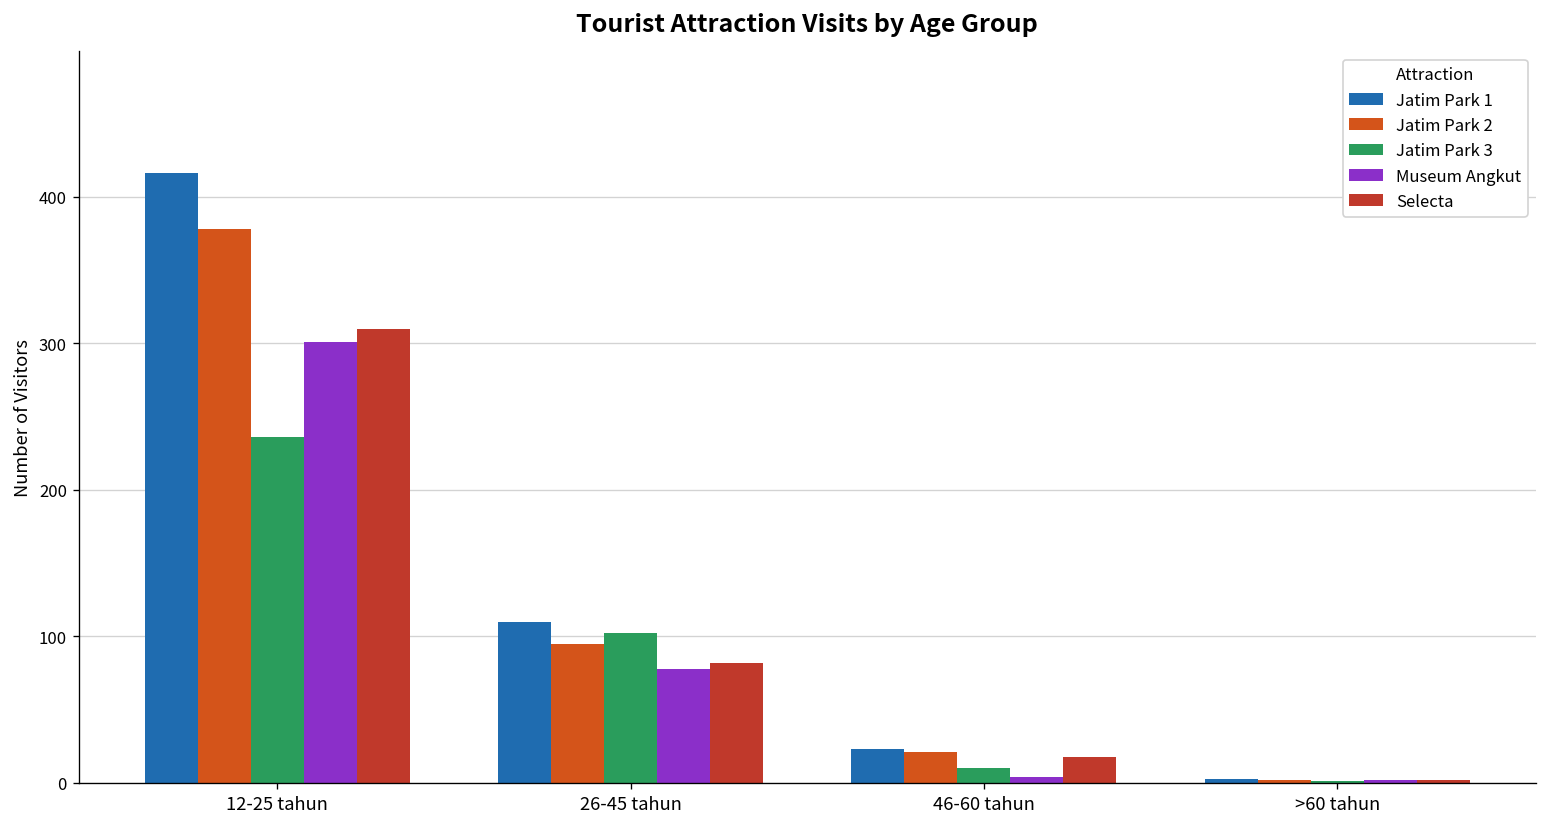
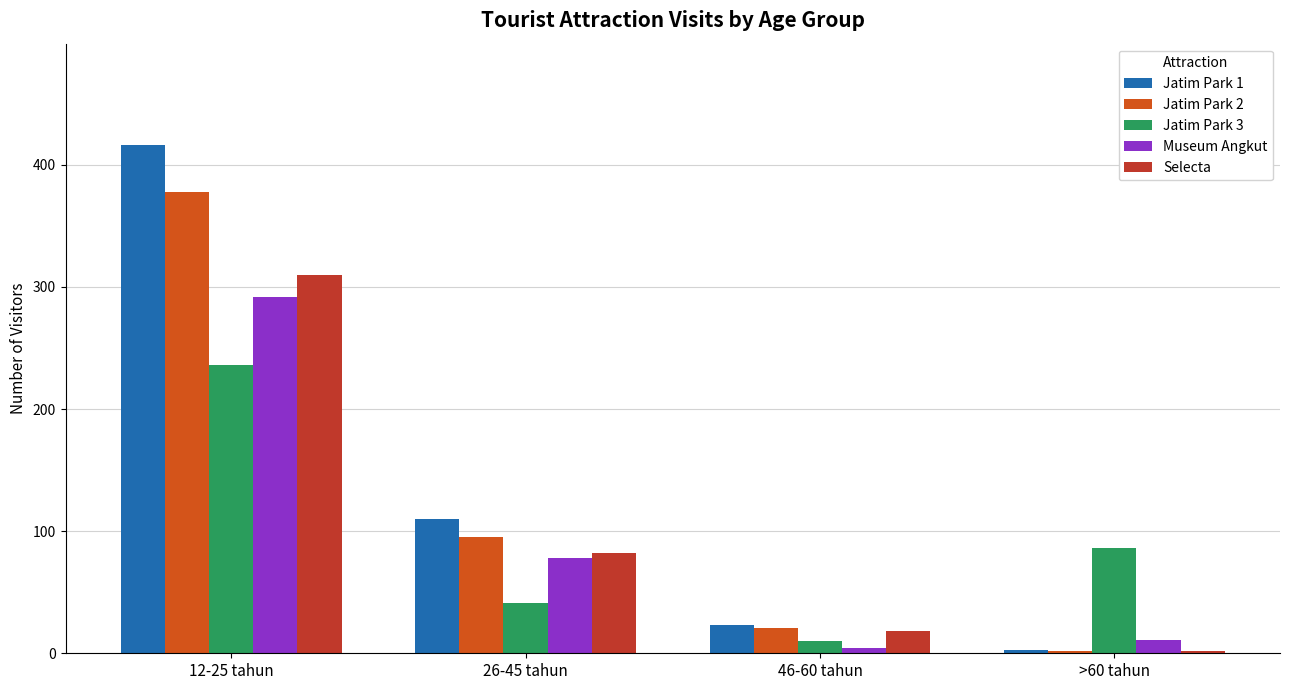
Museum Angkut, 12-25 tahun: 301 -> 292
Jatim Park 3, 26-45 tahun: 102 -> 41
Jatim Park 3, >60 tahun: 1 -> 86
Museum Angkut, >60 tahun: 2 -> 11
